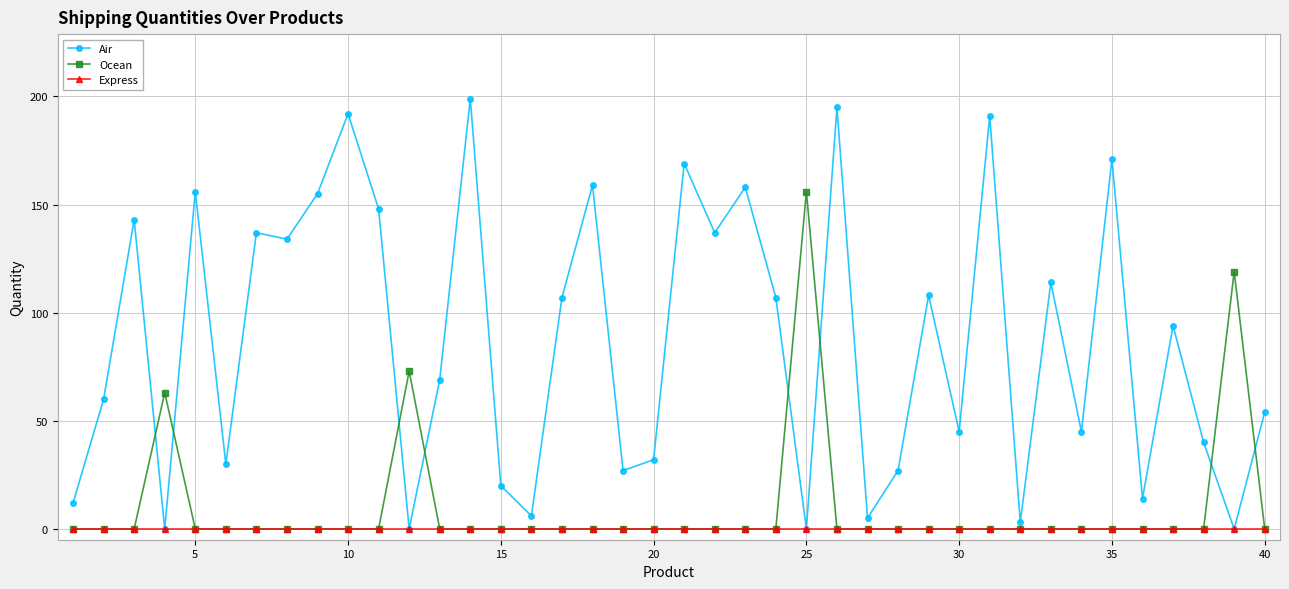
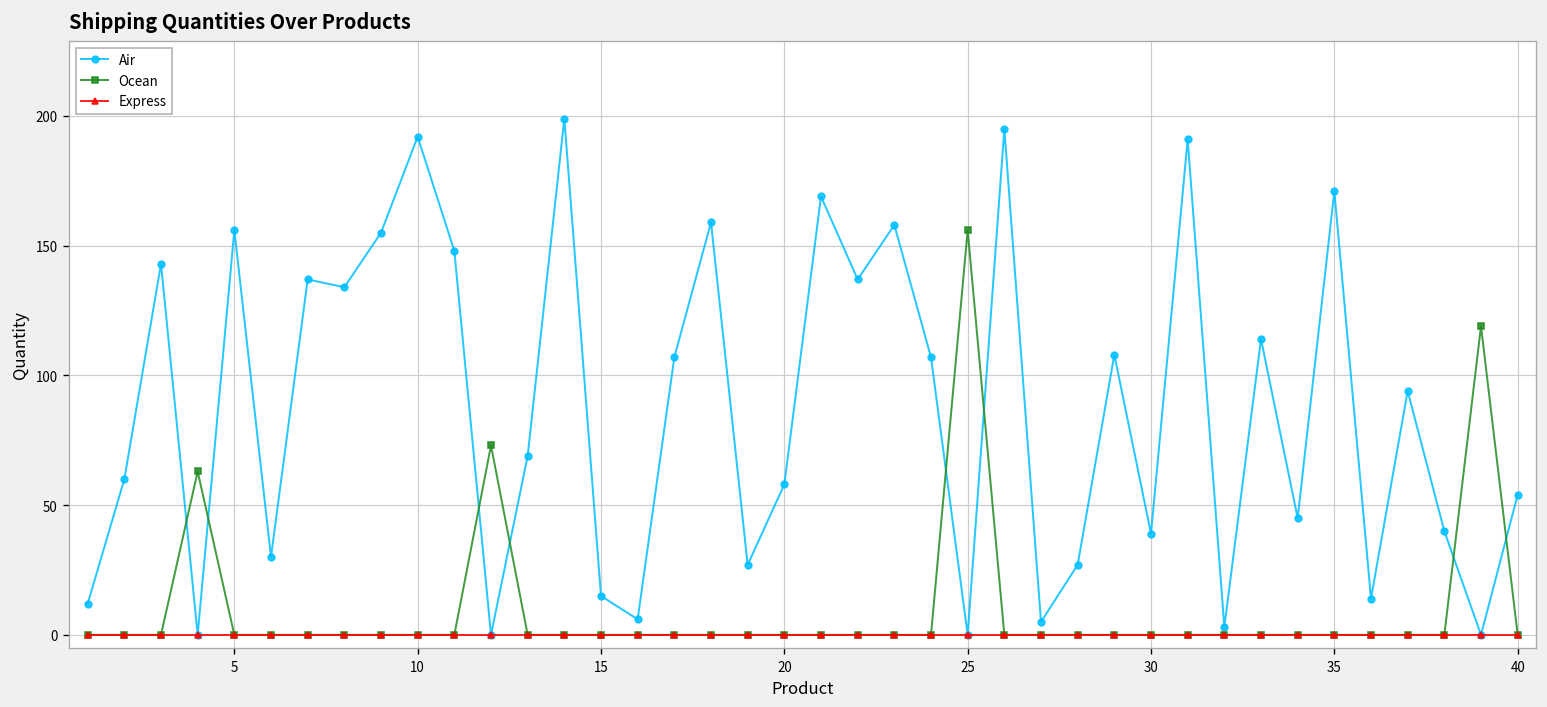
Air, 15: 20 -> 15
Air, 20: 32 -> 58
Air, 30: 45 -> 39
